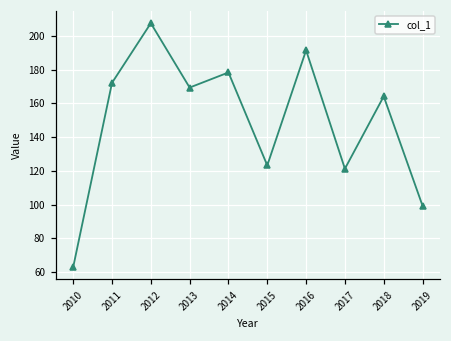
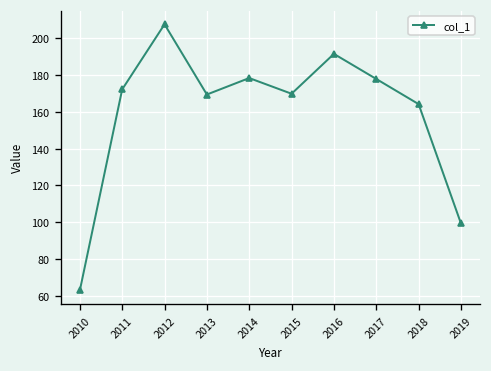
2015: 123 -> 170
2017: 121 -> 178
